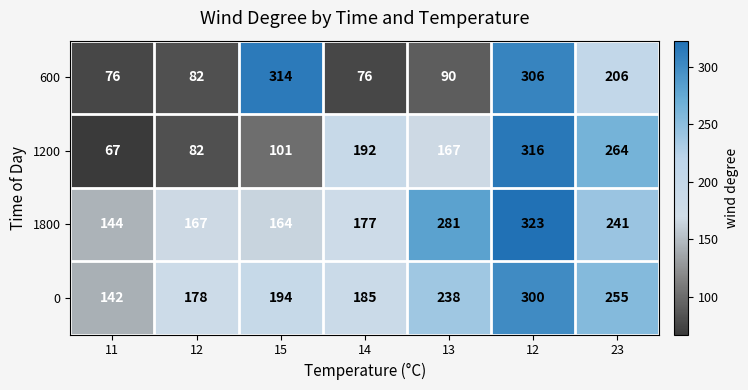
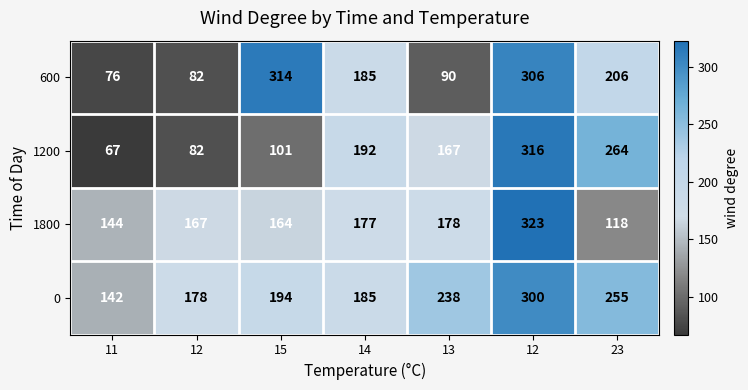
600, 14: 76 -> 185
1800, 13: 281 -> 178
1800, 23: 241 -> 118
